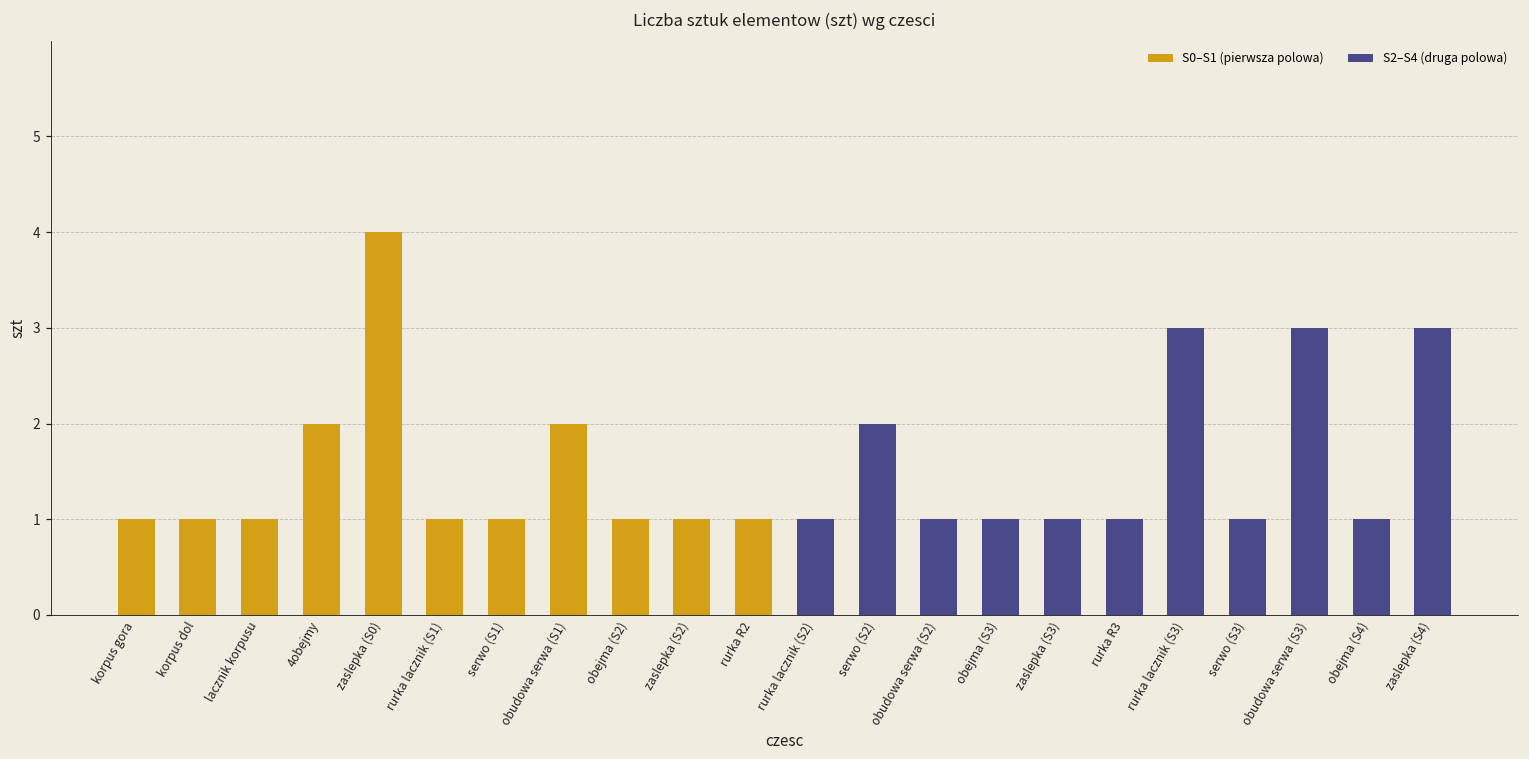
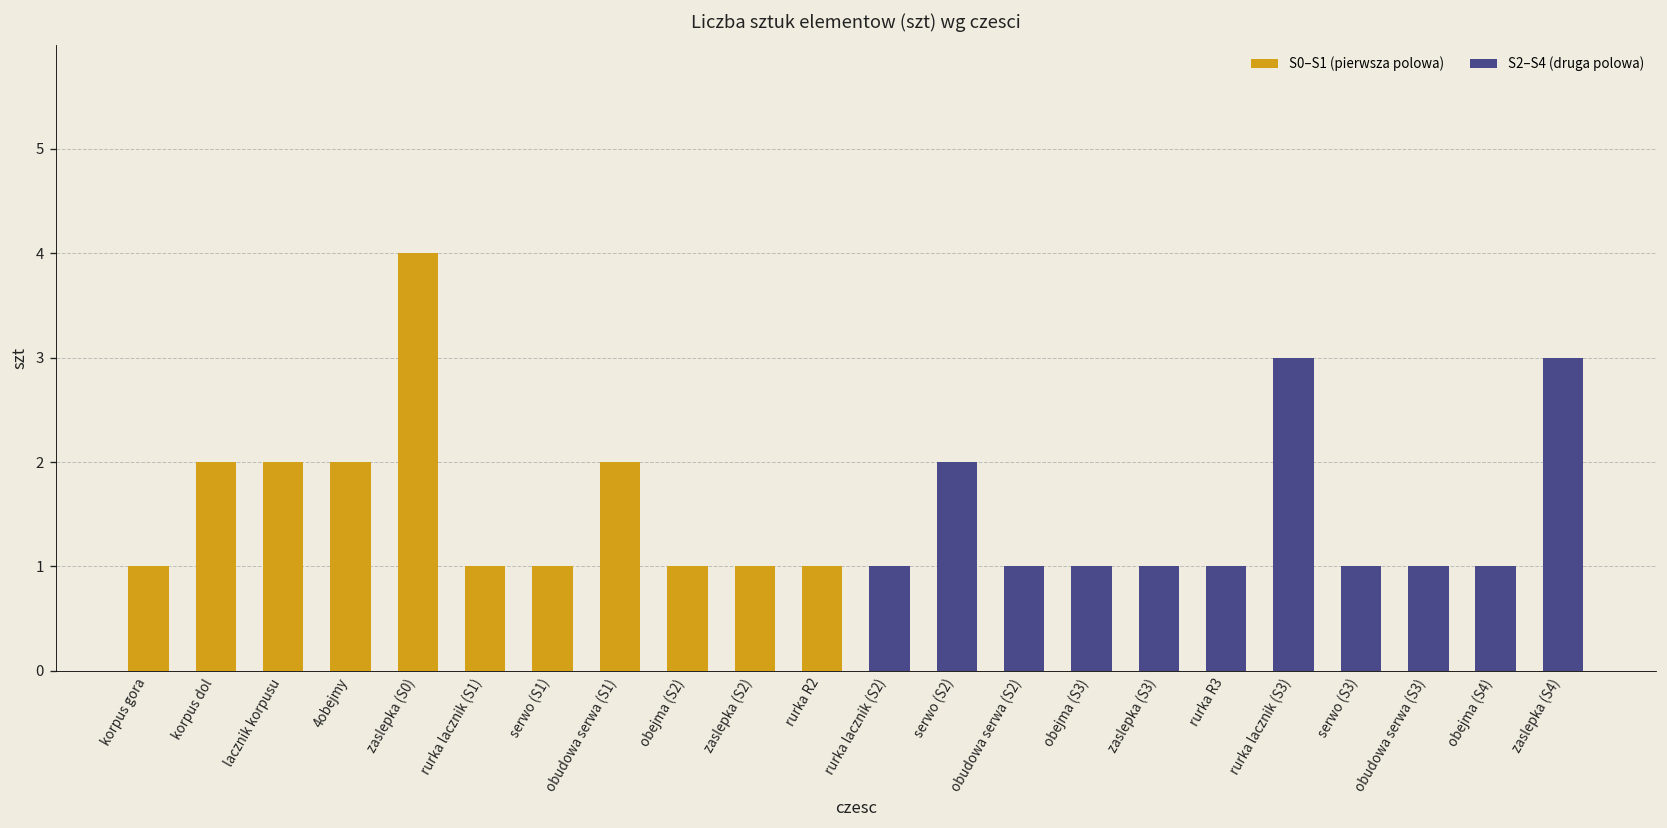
korpus dol: 1 -> 2
lacznik korpusu: 1 -> 2
obudowa serwa (S3): 3 -> 1
